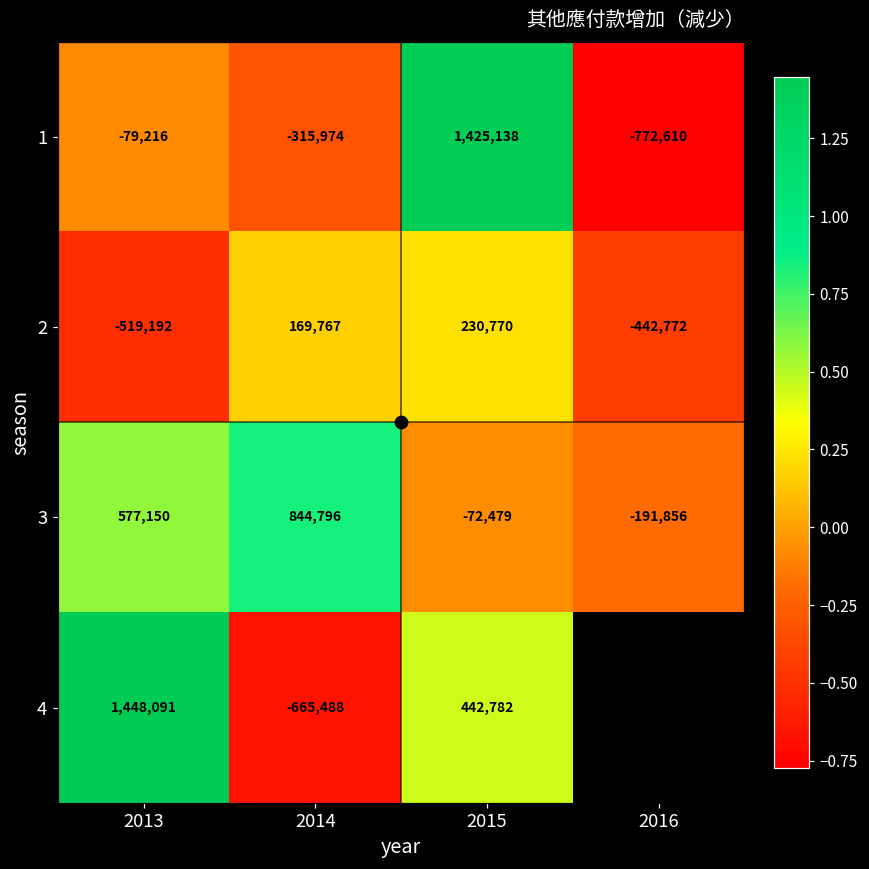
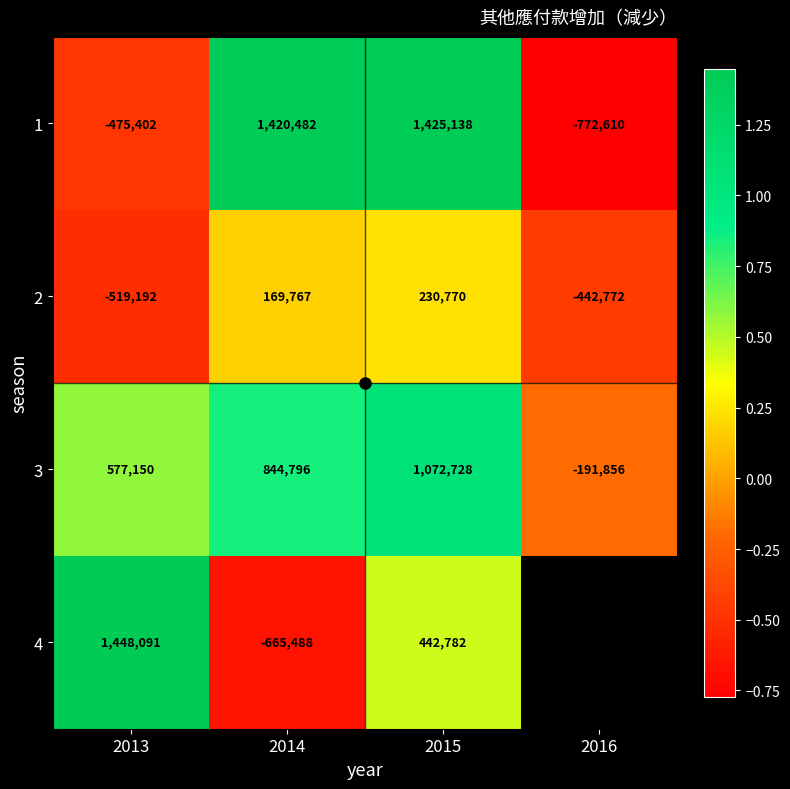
1, 2013: -79,216 -> -475,402
1, 2014: -315,974 -> 1,420,482
3, 2015: -72,479 -> 1,072,728
